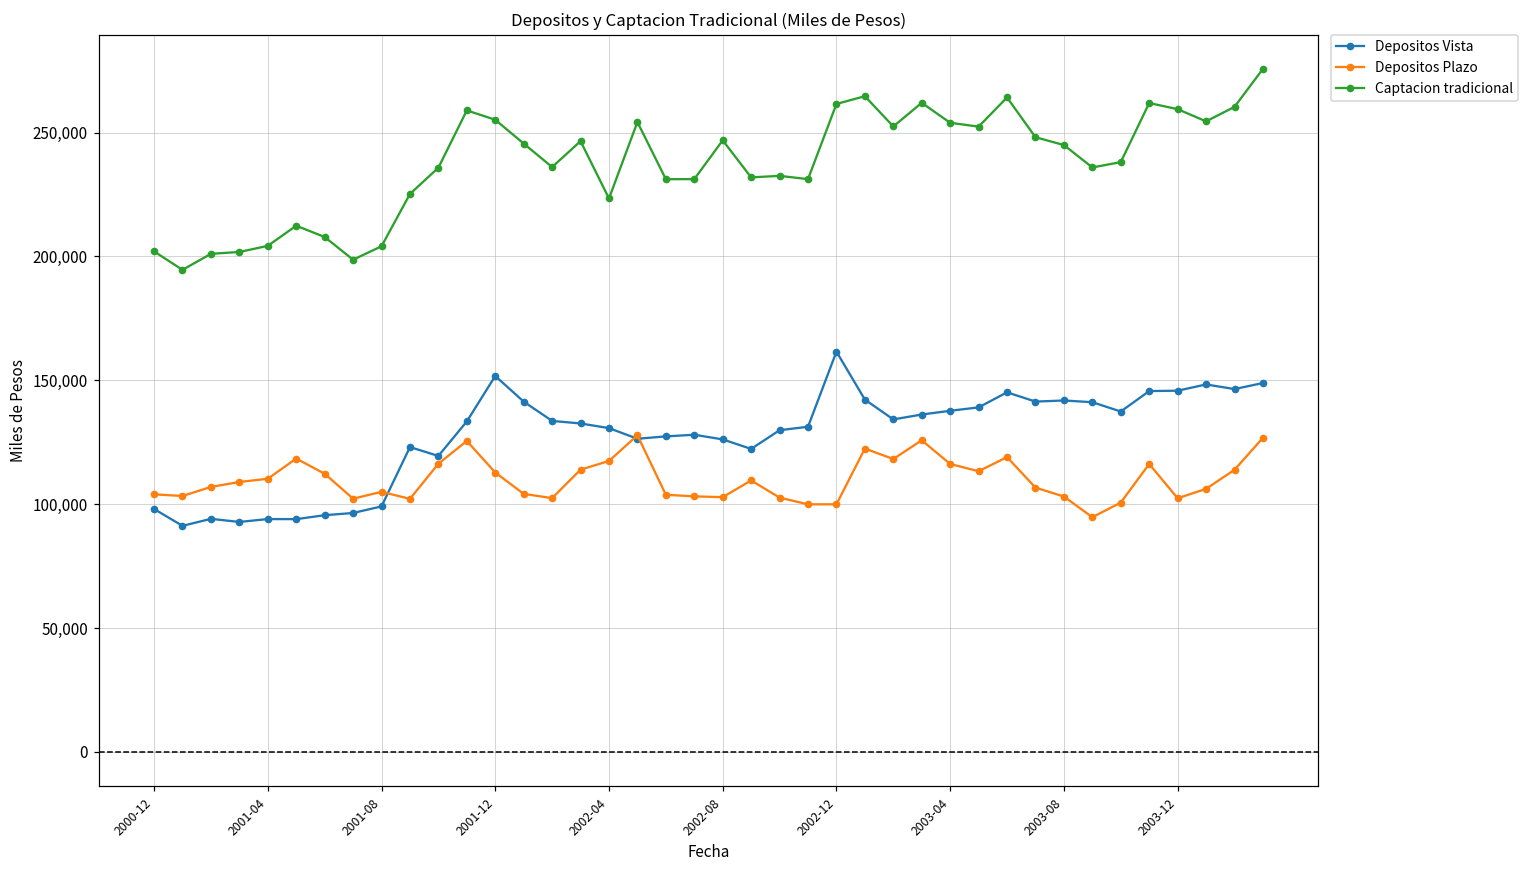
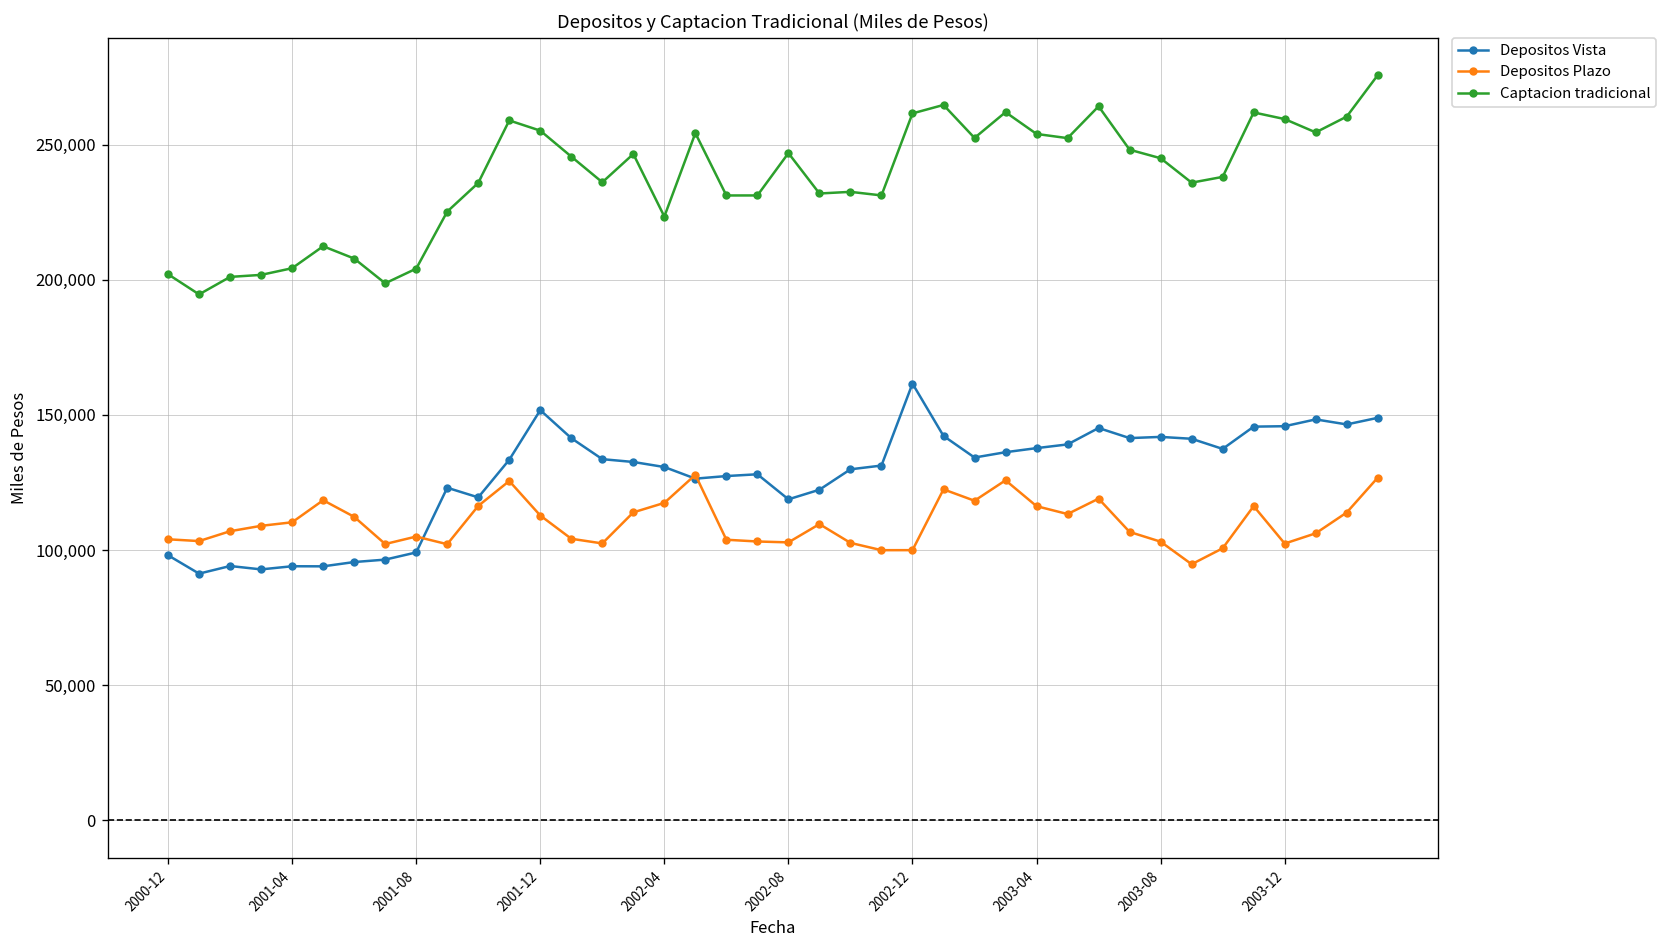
Depositos Vista, 2002-08: 126,000 -> 119,000
